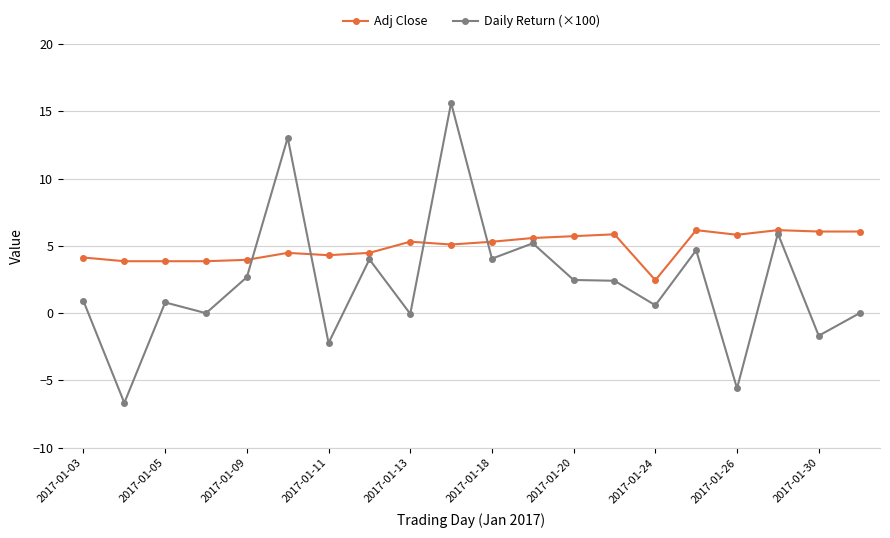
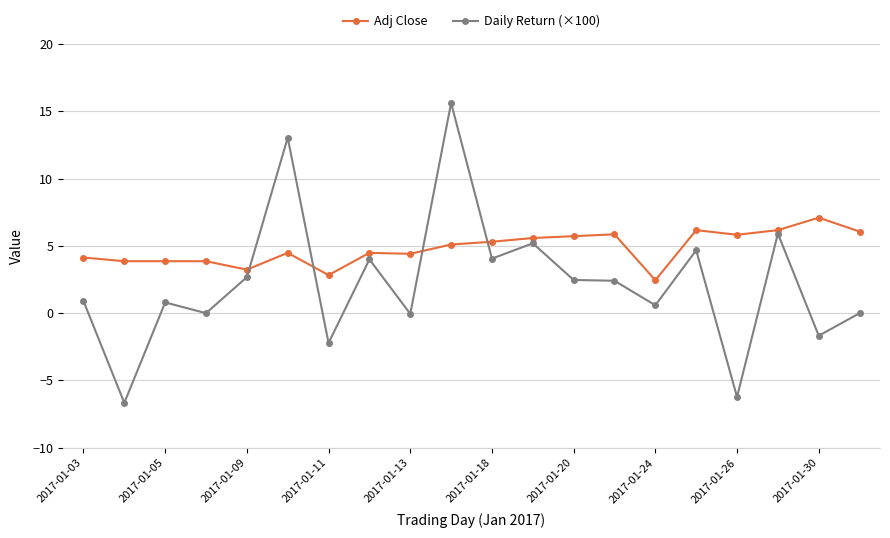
Adj Close, 2017-01-09: 4.0 -> 3.2
Adj Close, 2017-01-11: 4.3 -> 2.8
Adj Close, 2017-01-13: 5.3 -> 4.4
Daily Return (×100), 2017-01-26: -5.6 -> -6.2
Adj Close, 2017-01-30: 6.1 -> 7.1
